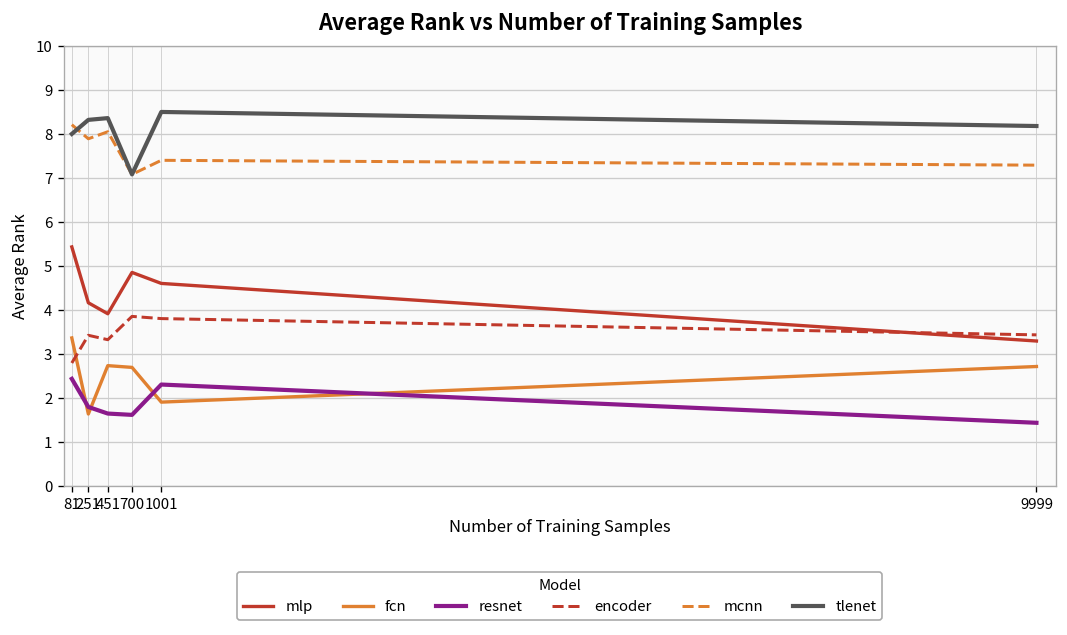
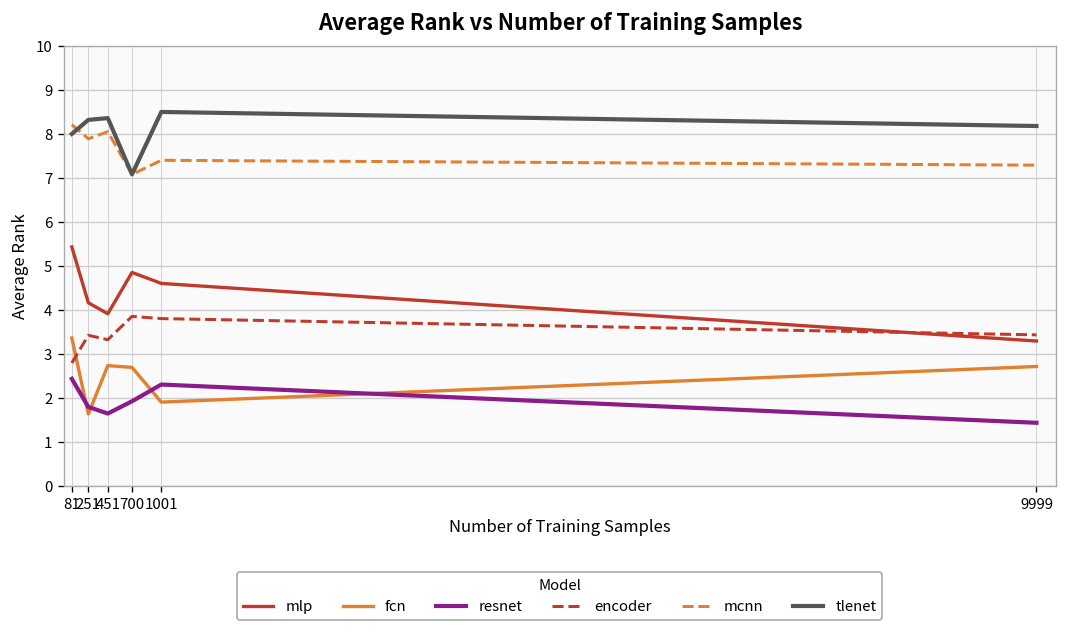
resnet, 700: 1.6 -> 1.9
